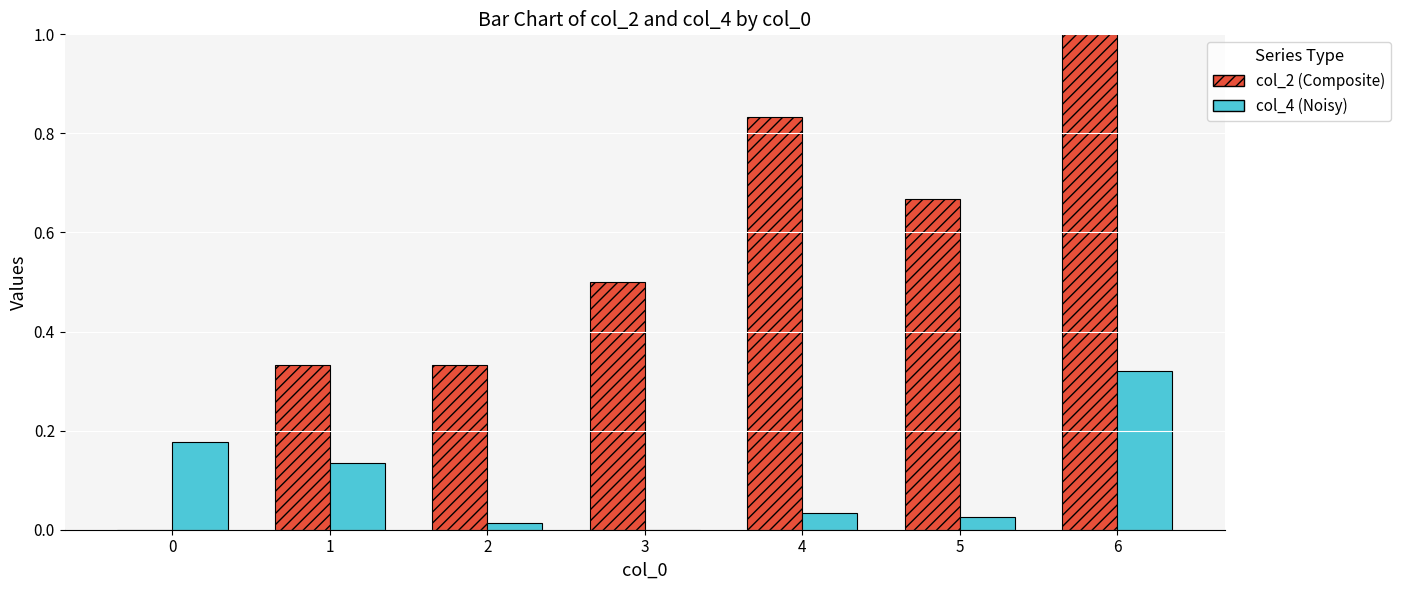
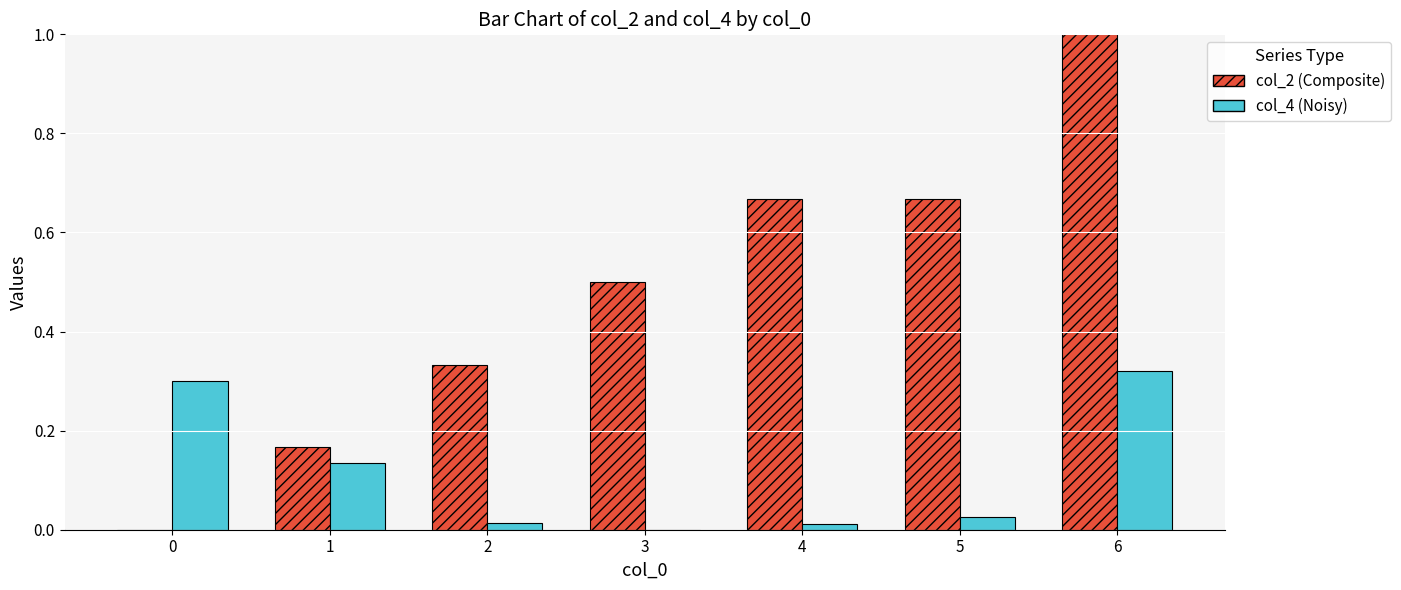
col_4 (Noisy), 0: 0.18 -> 0.30
col_2 (Composite), 1: 0.33 -> 0.17
col_2 (Composite), 4: 0.83 -> 0.67
col_4 (Noisy), 4: 0.03 -> 0.01
